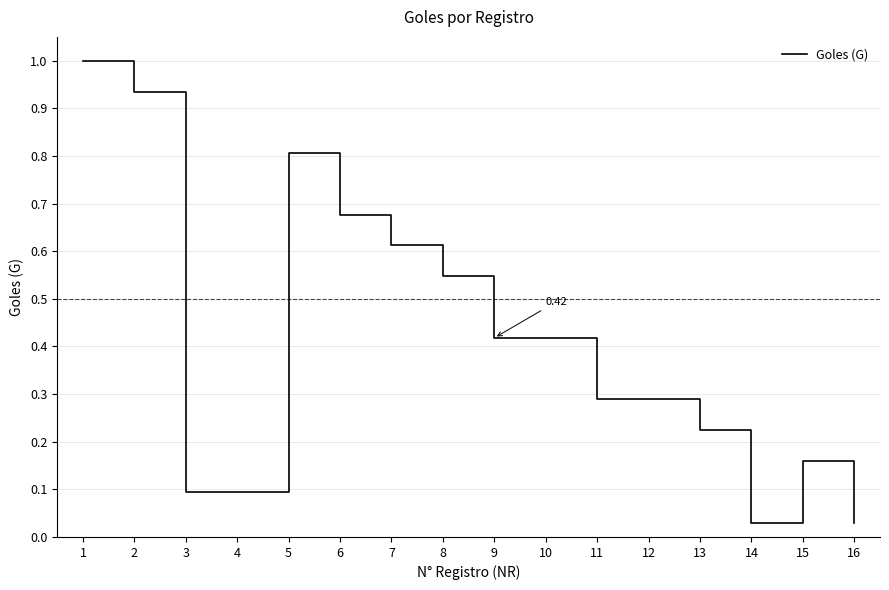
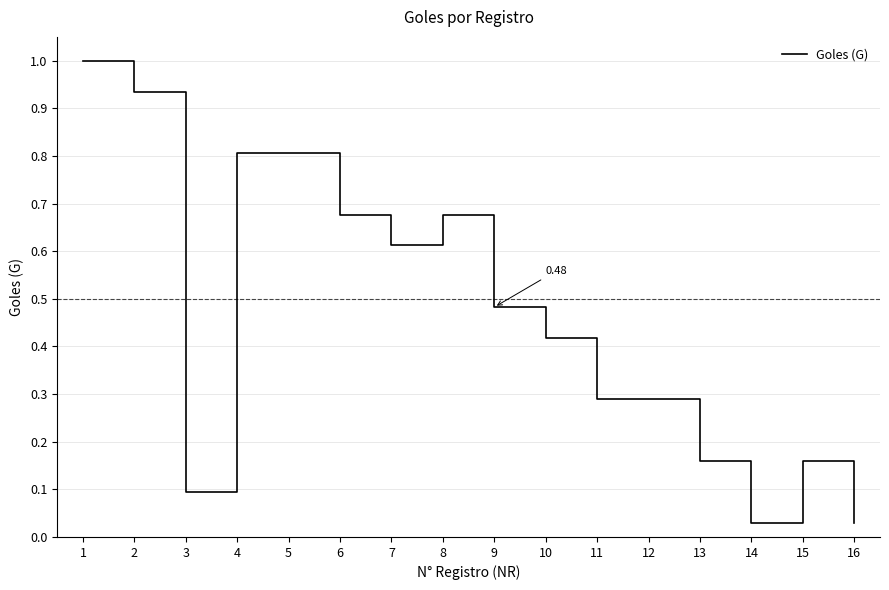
4: 0.09 -> 0.81
8: 0.55 -> 0.68
9: 0.42 -> 0.48
13: 0.22 -> 0.16
